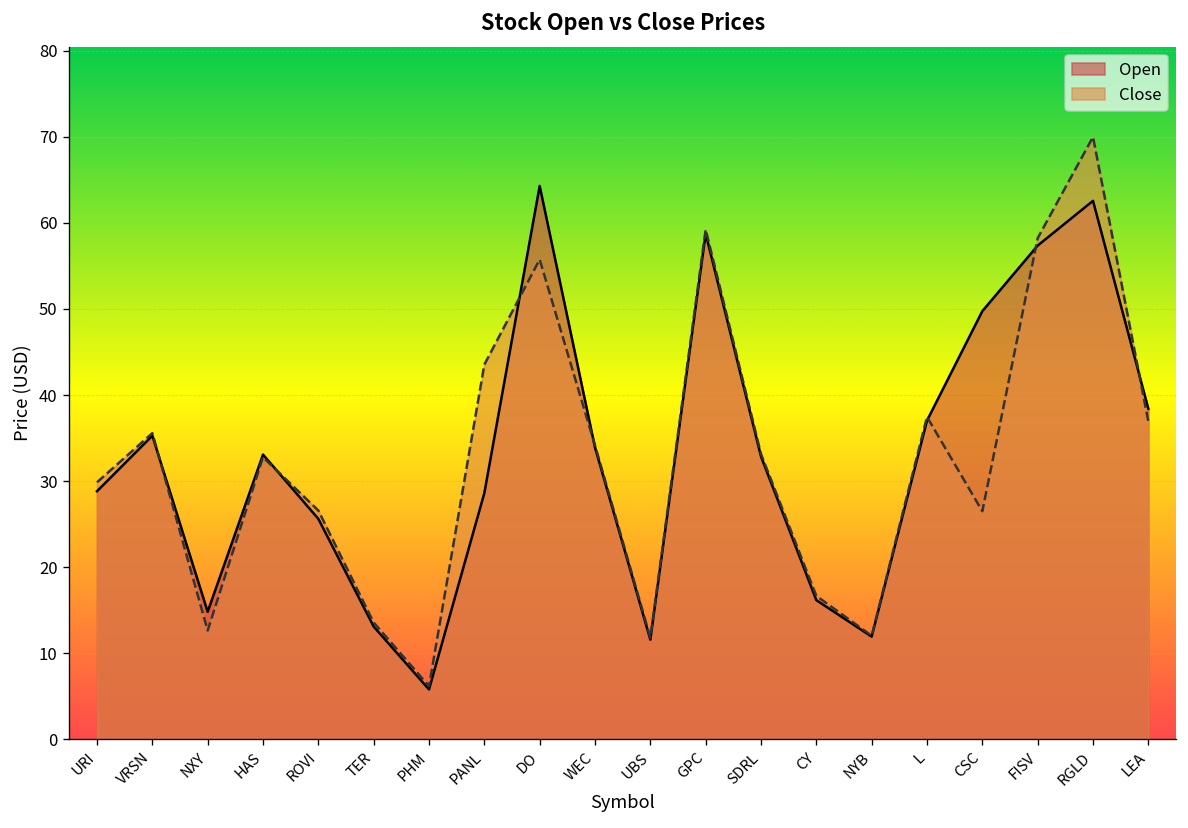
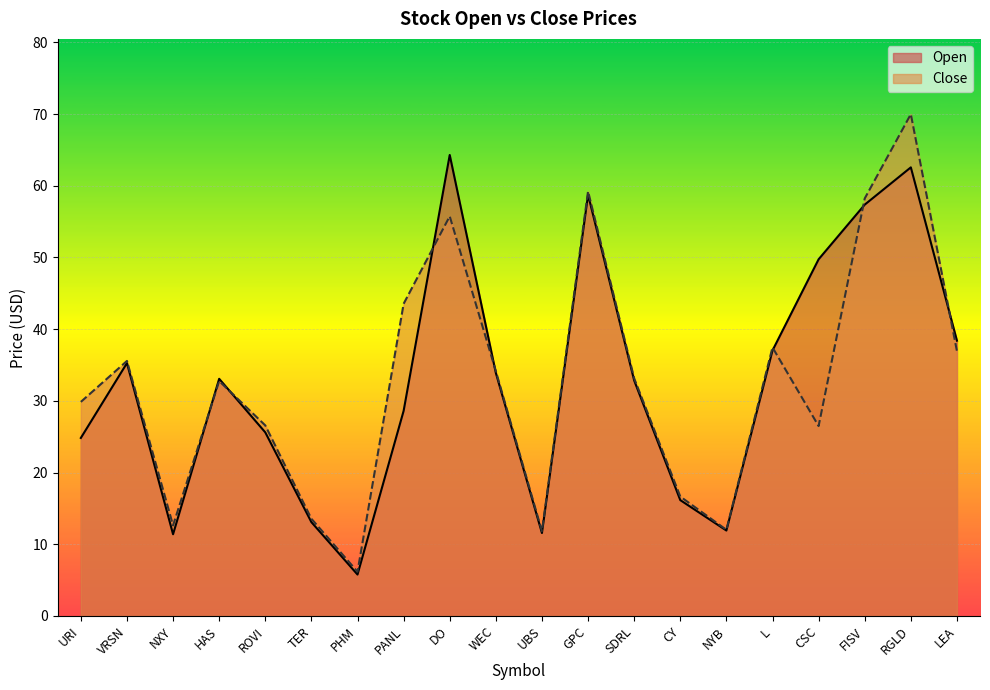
Open, URI: 29 -> 25
Open, NXY: 15 -> 11
